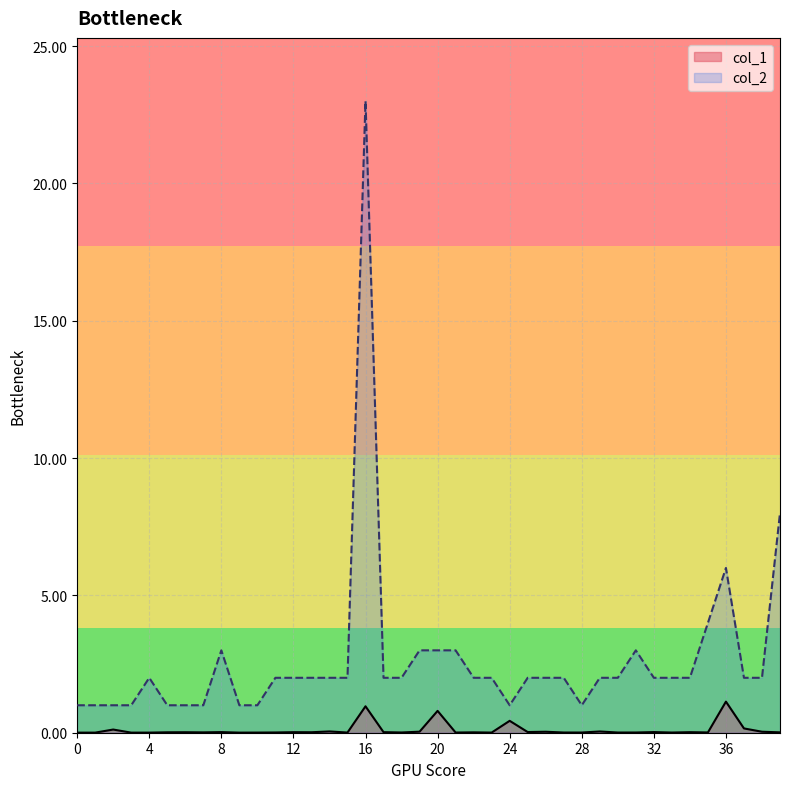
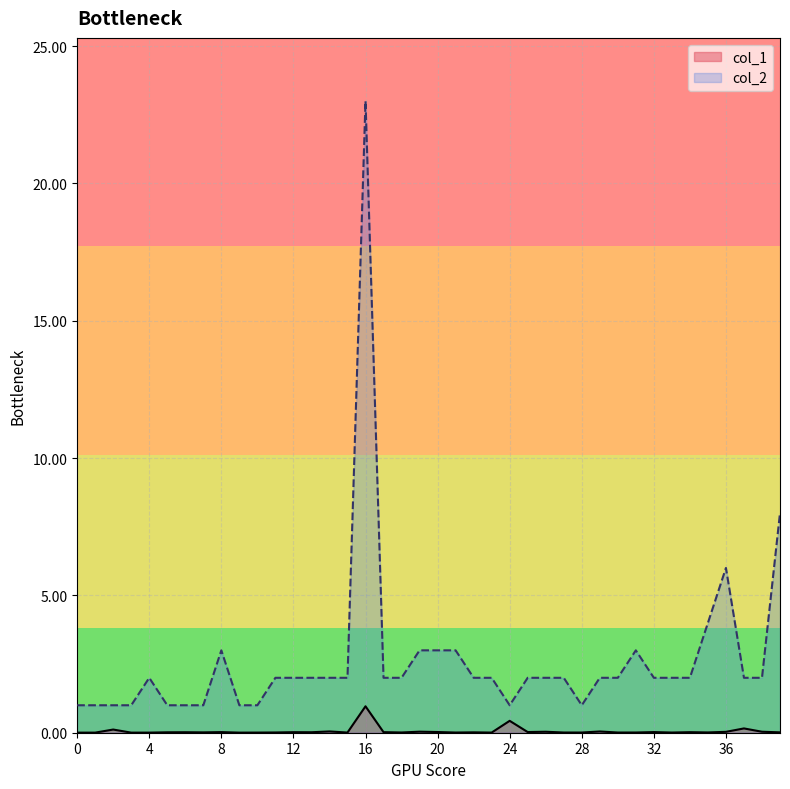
col_1, 20: 0.8 -> 0.0
col_1, 36: 1.1 -> 0.0
